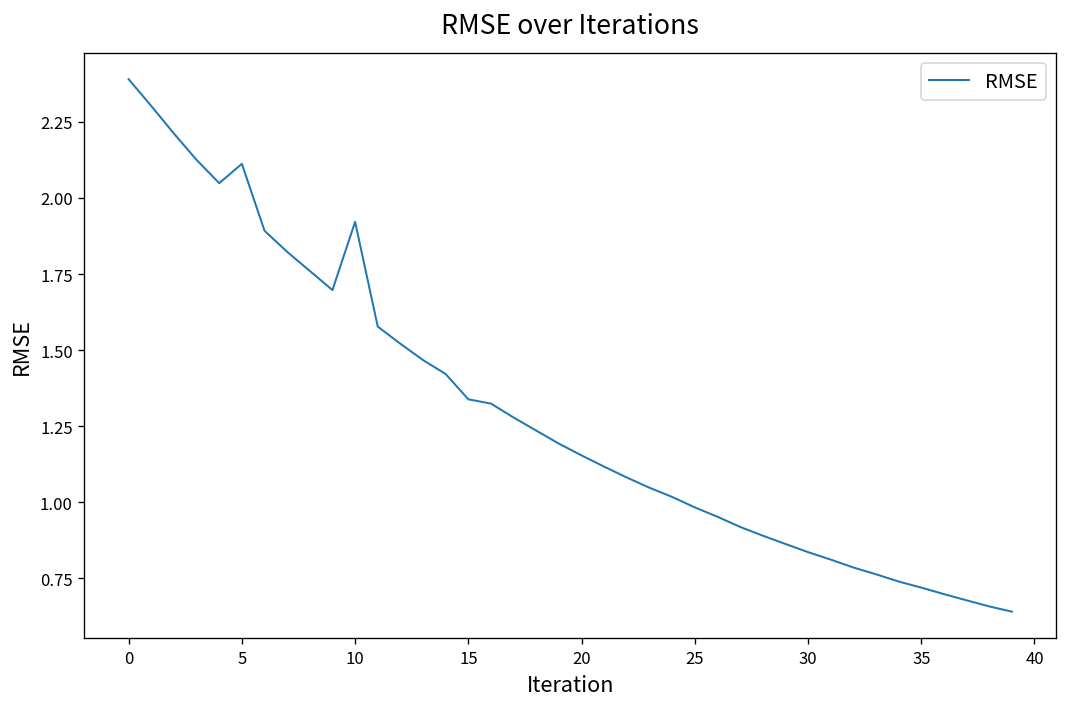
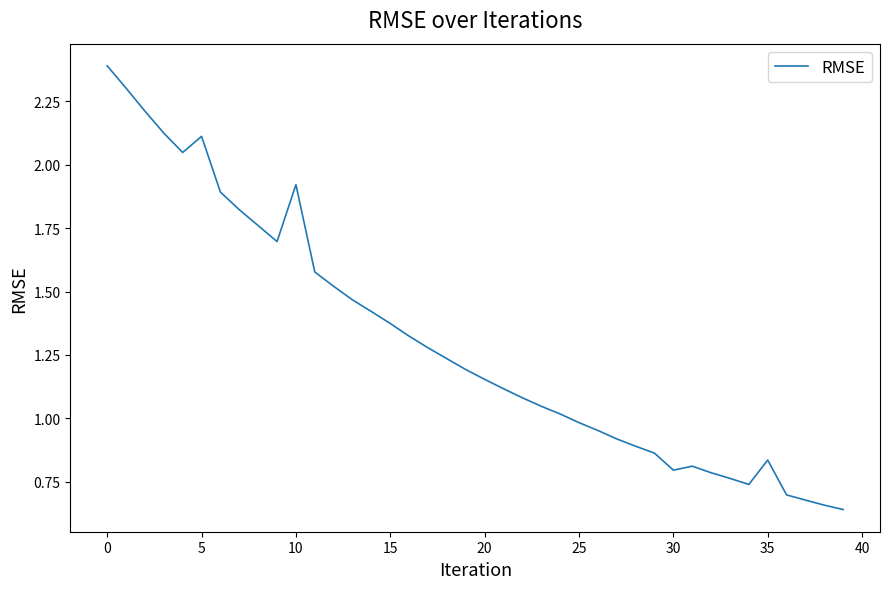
15: 1.34 -> 1.37
30: 0.84 -> 0.80
35: 0.72 -> 0.84
